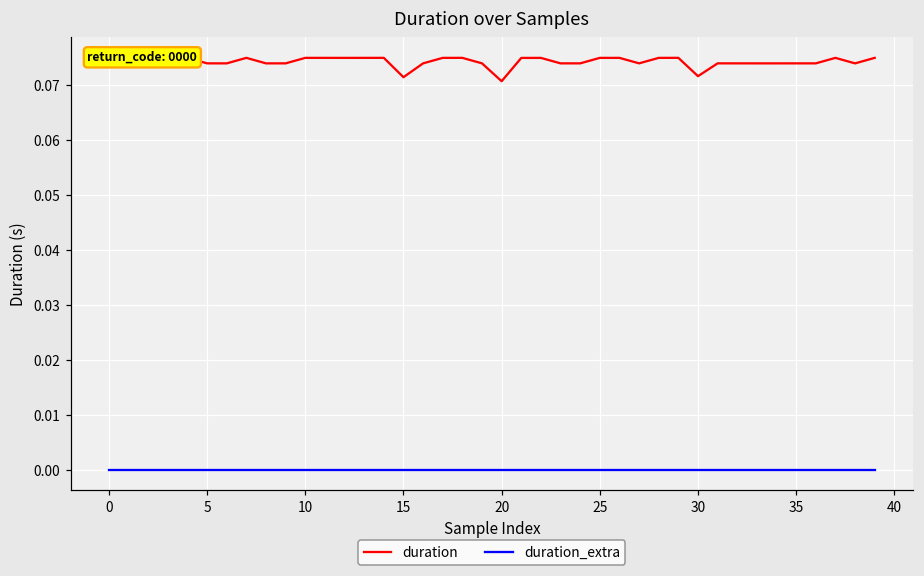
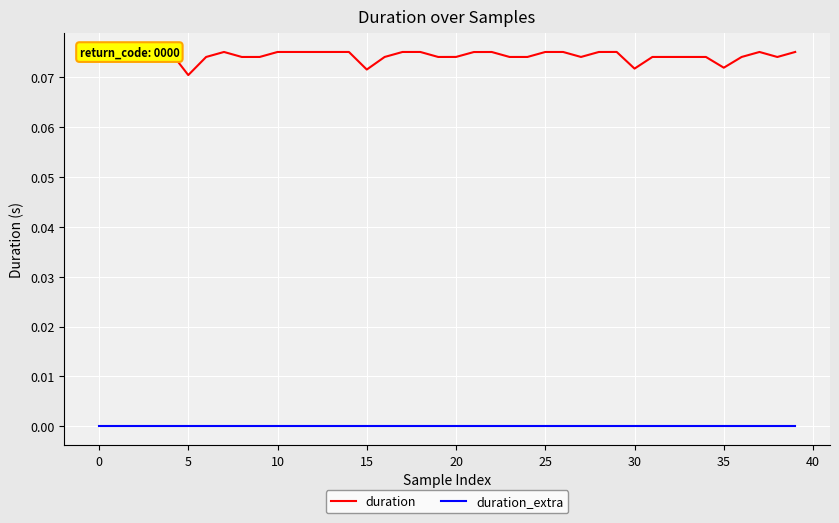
duration, 5: 0.074 -> 0.070
duration, 20: 0.071 -> 0.074
duration, 35: 0.074 -> 0.072
